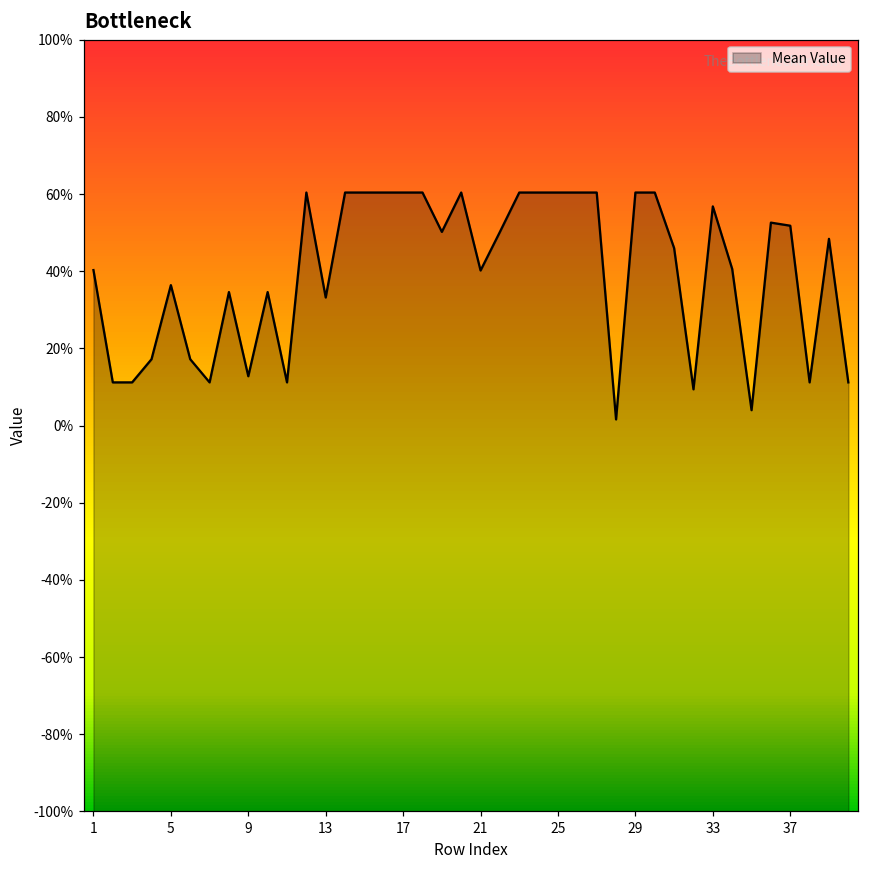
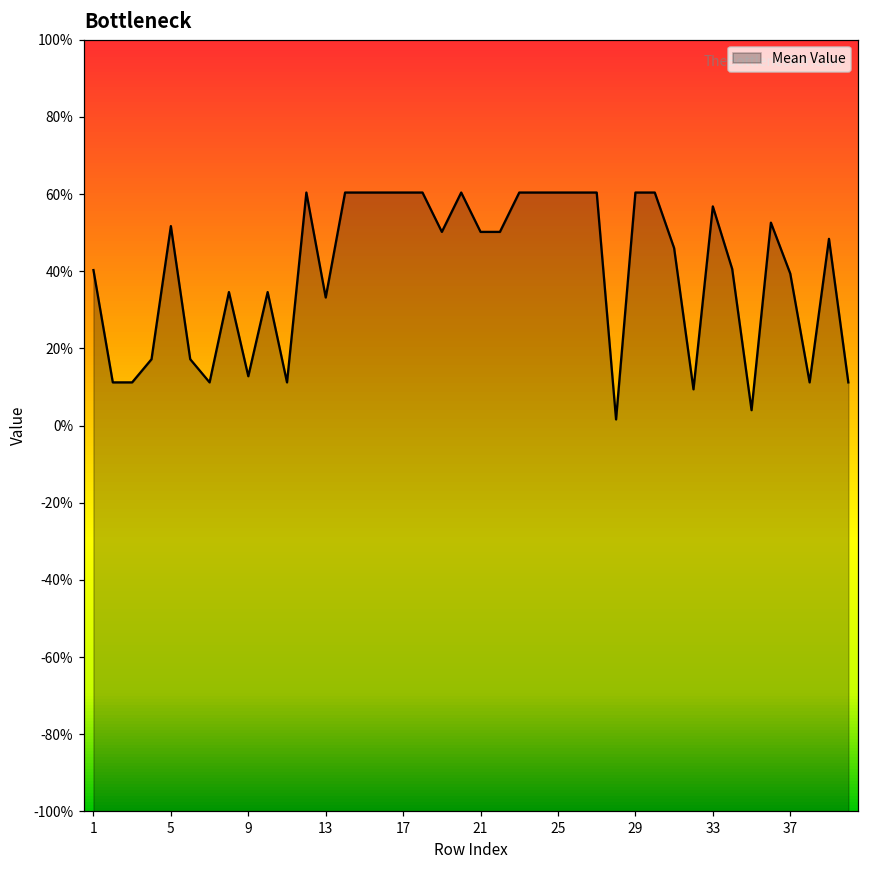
5: 36% -> 52%
21: 40% -> 50%
37: 52% -> 39%
